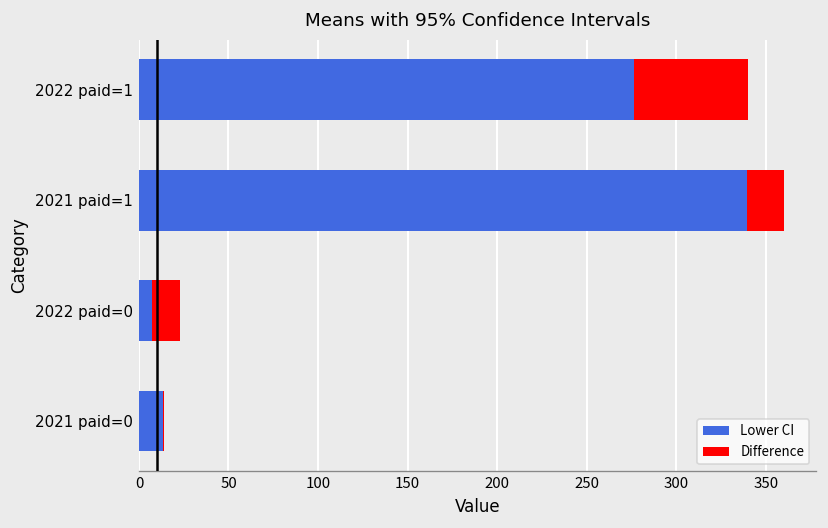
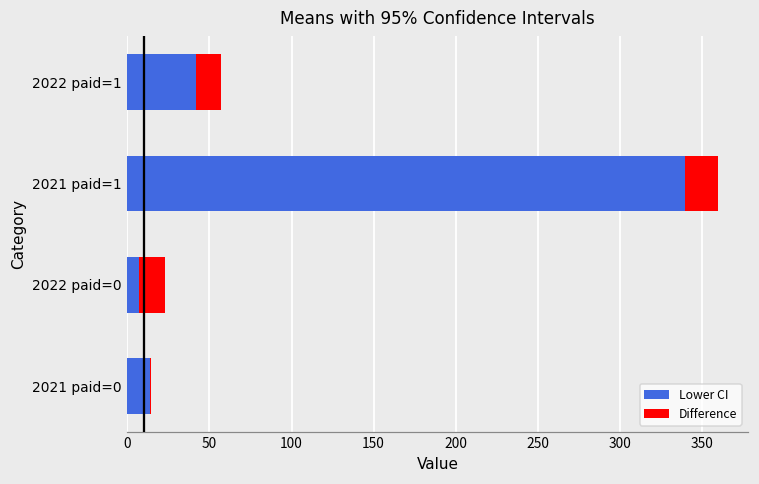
Lower CI, 2022 paid=1: 277 -> 42
Difference, 2022 paid=1: 64 -> 16
